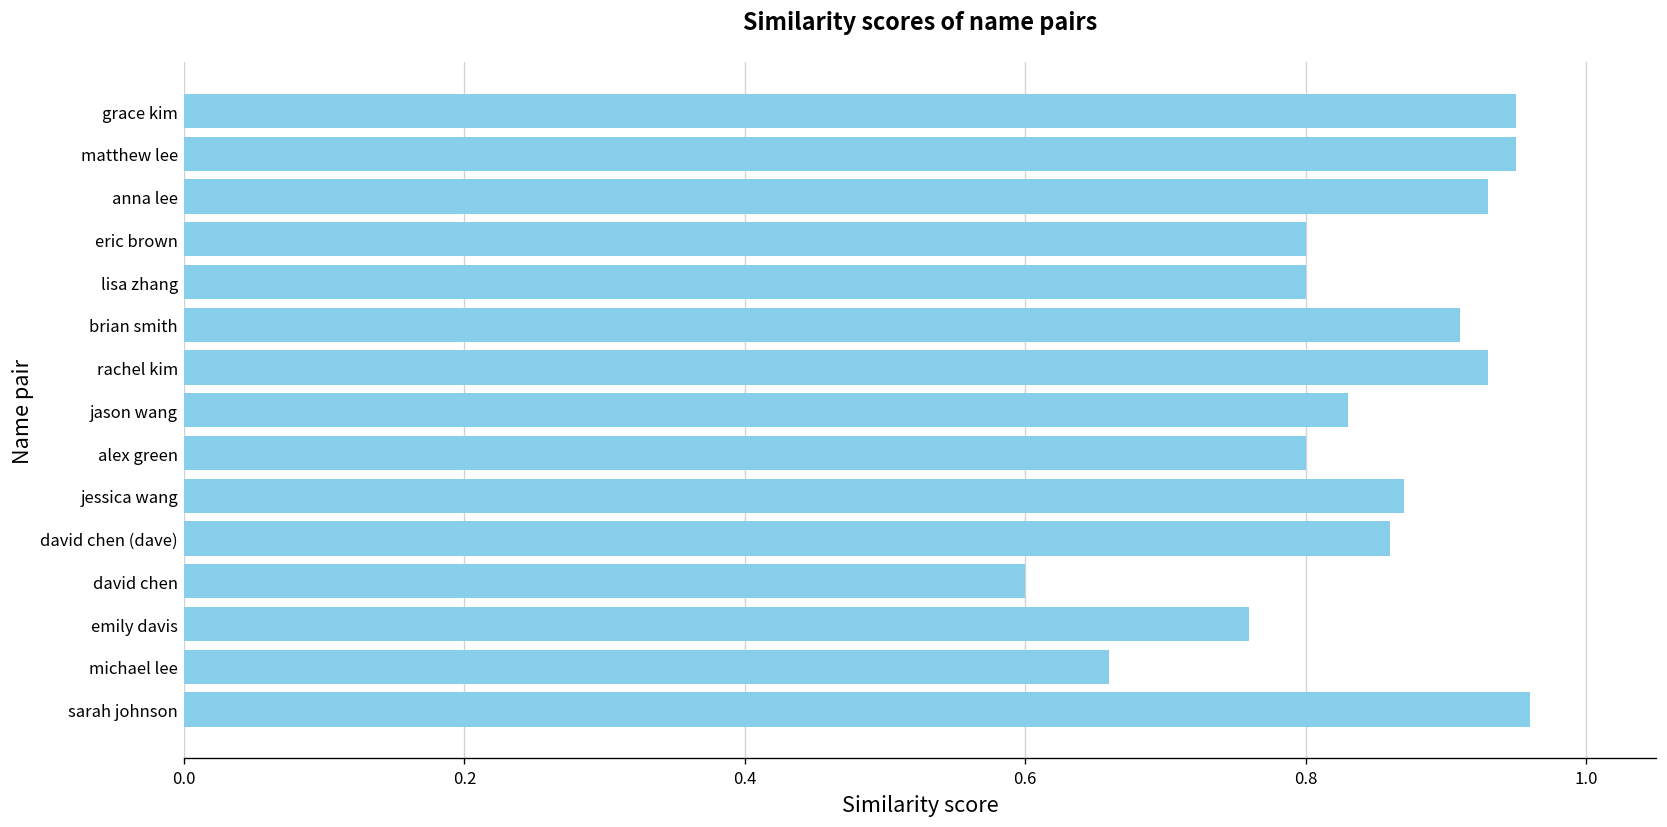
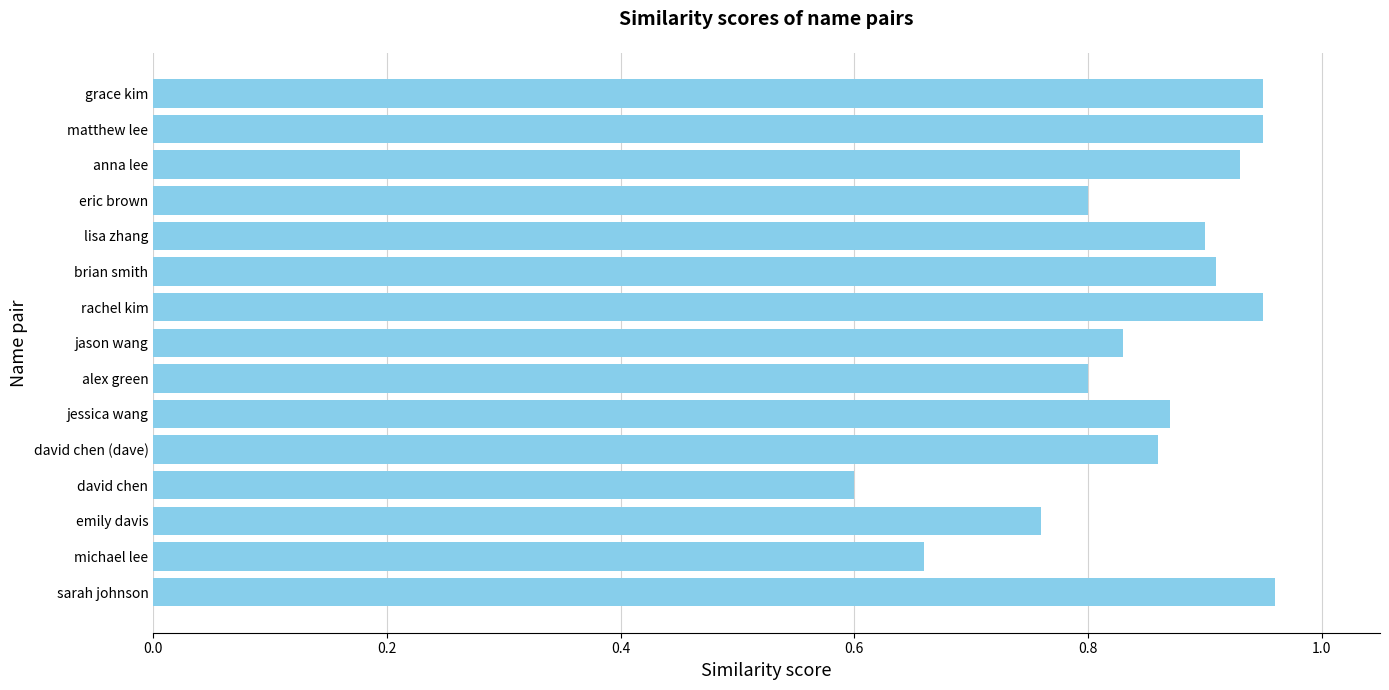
lisa zhang: 0.8 -> 0.9
rachel kim: 0.93 -> 0.95
